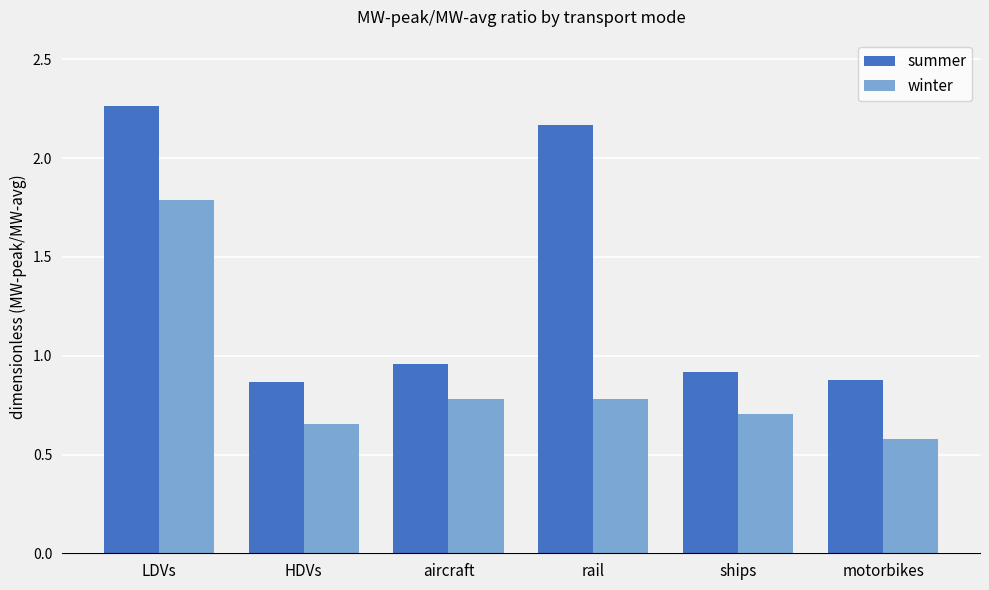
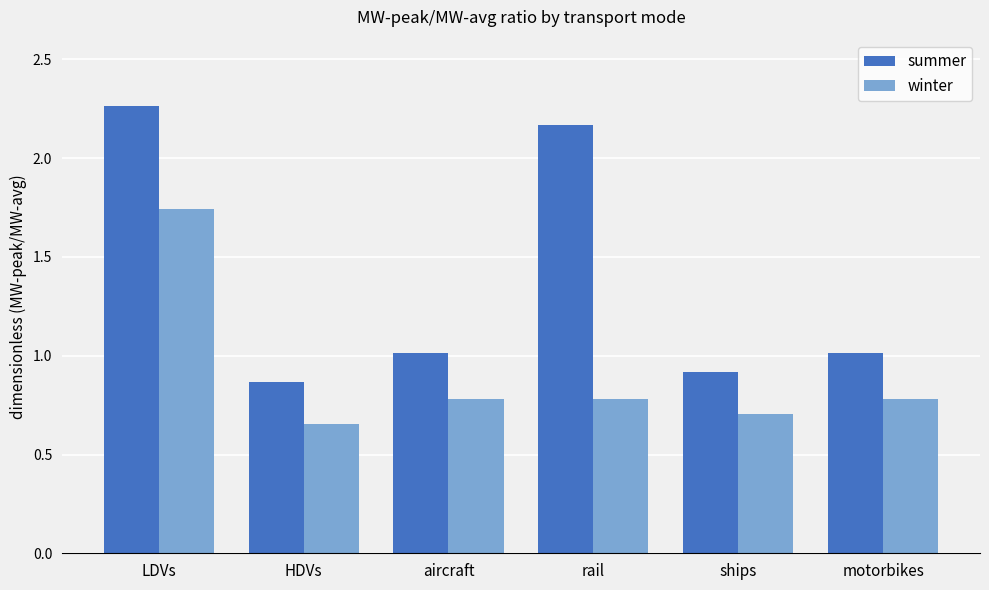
winter, LDVs: 1.79 -> 1.75
summer, aircraft: 0.96 -> 1.02
summer, motorbikes: 0.87 -> 1.02
winter, motorbikes: 0.58 -> 0.78
